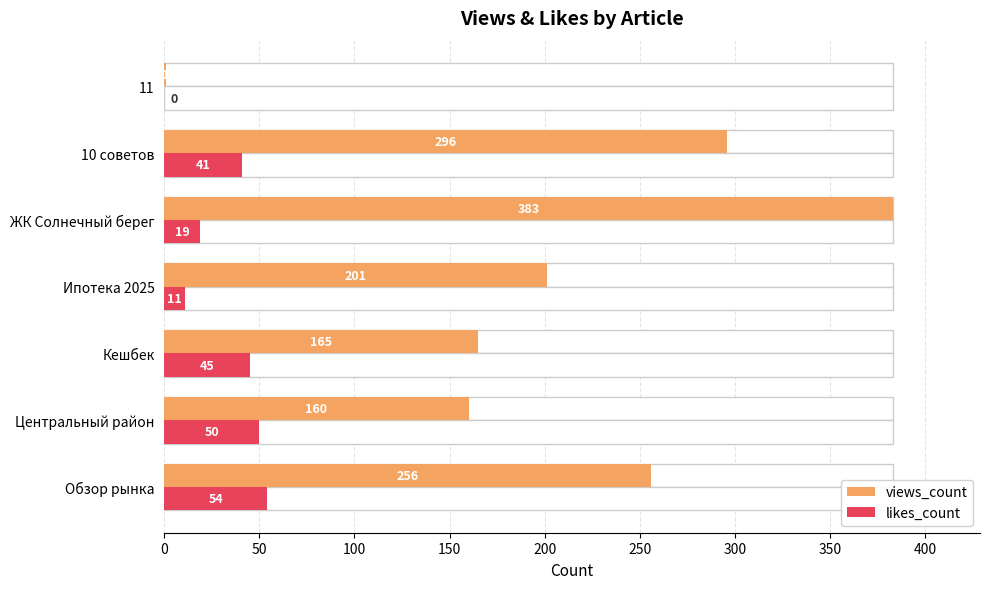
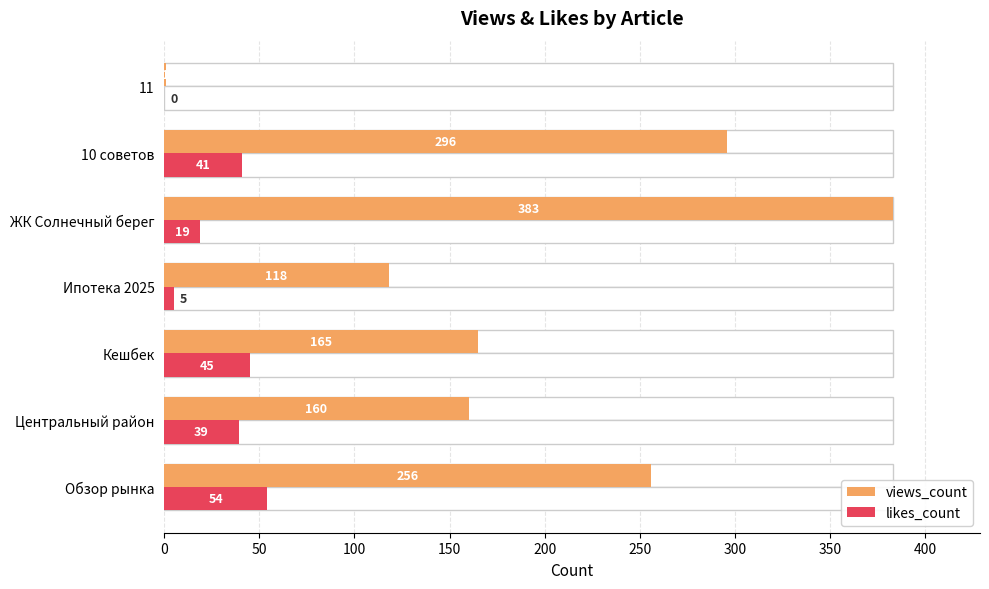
views_count, Ипотека 2025: 201 -> 118
likes_count, Ипотека 2025: 11 -> 5
likes_count, Центральный район: 50 -> 39
